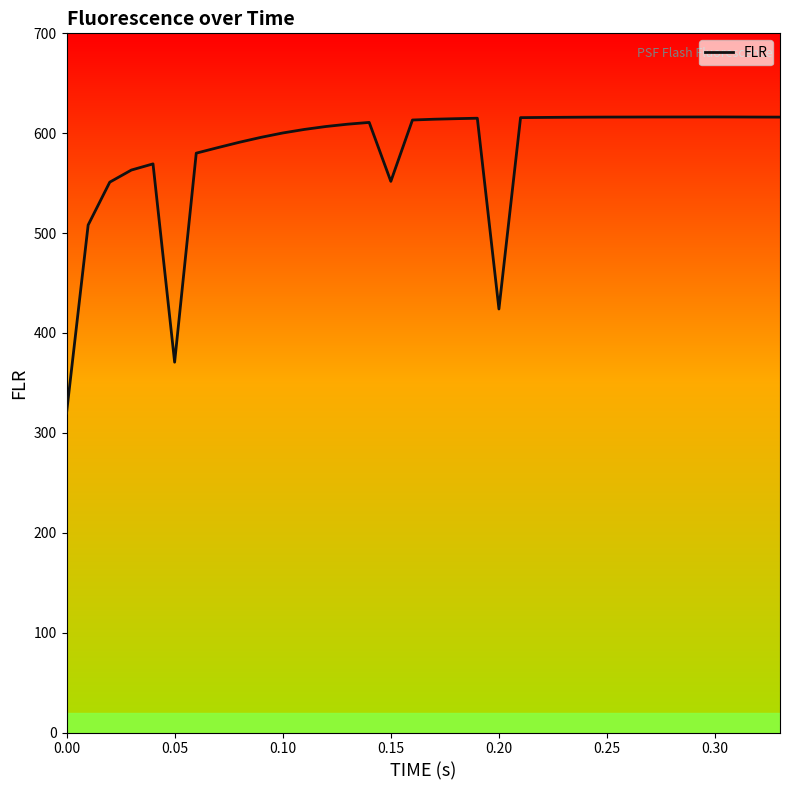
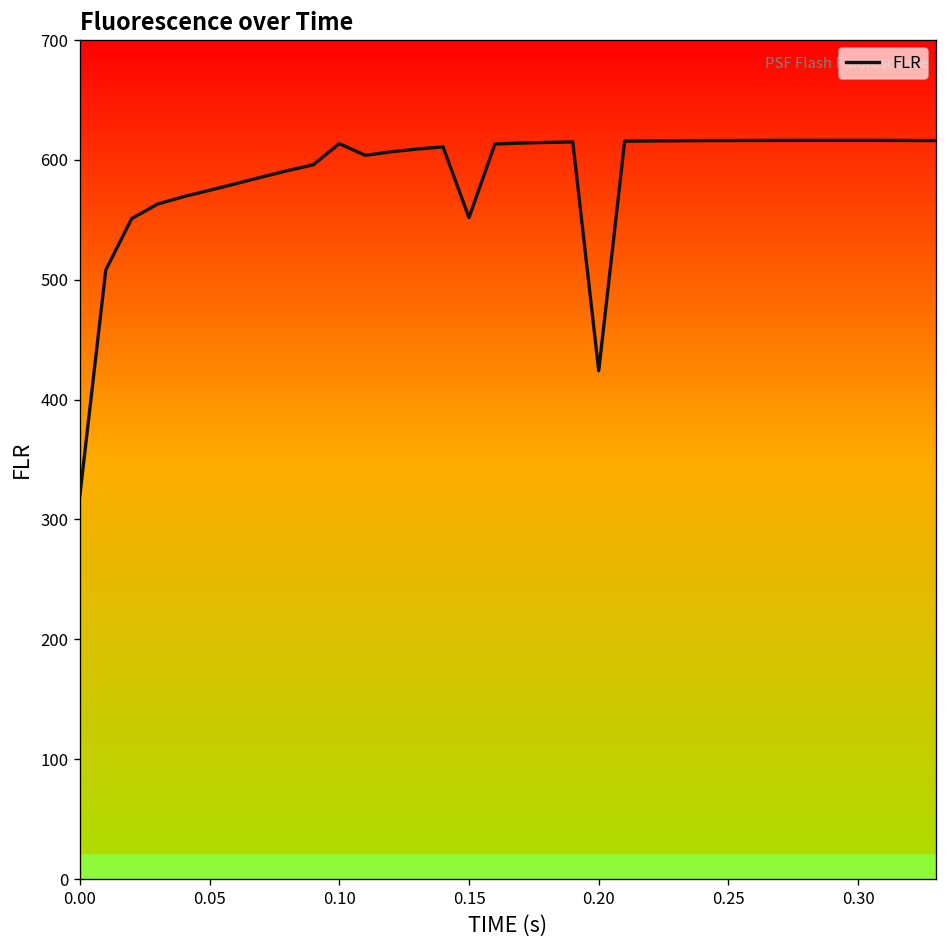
0.05: 370 -> 570
0.10: 600 -> 610
